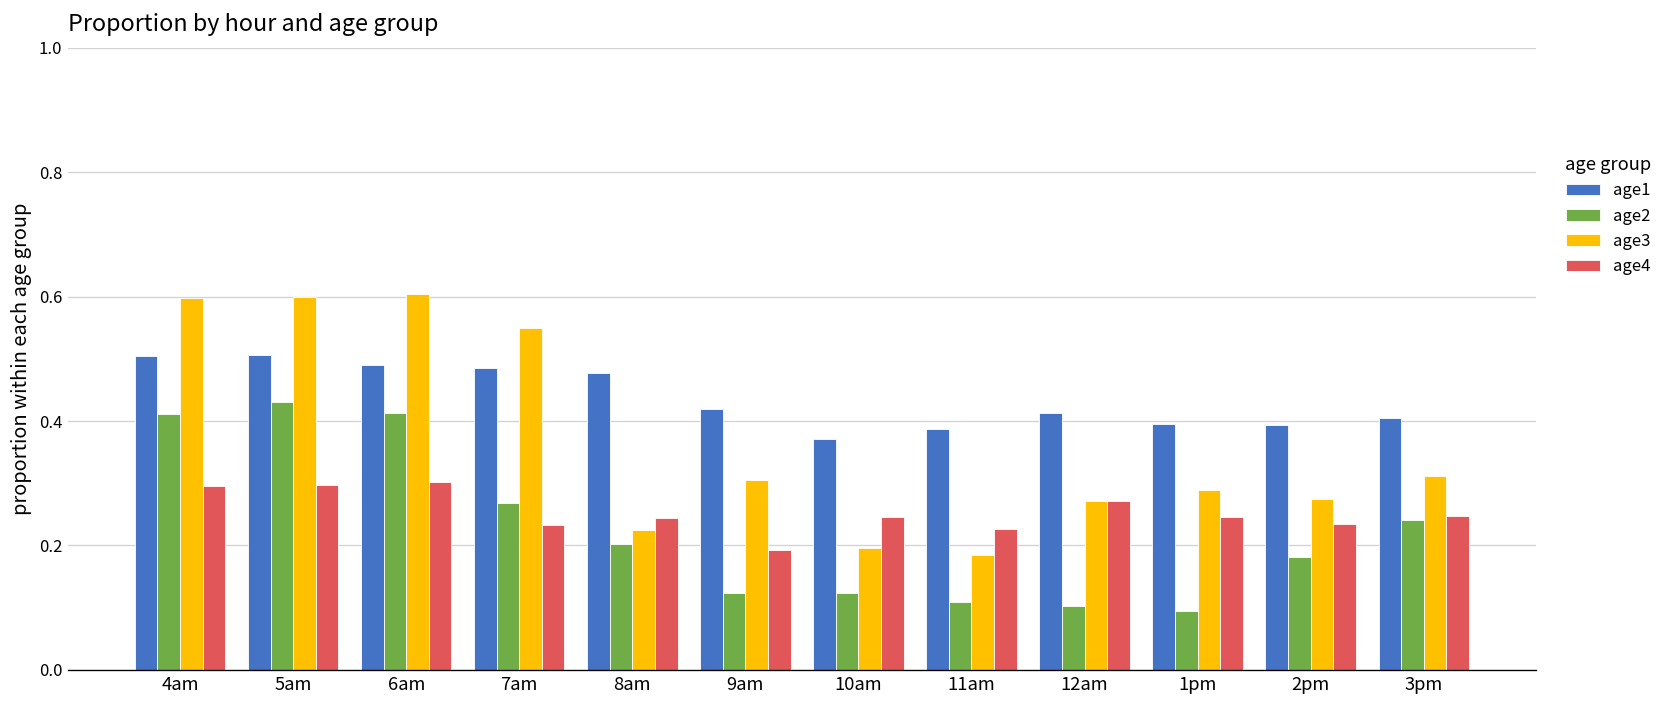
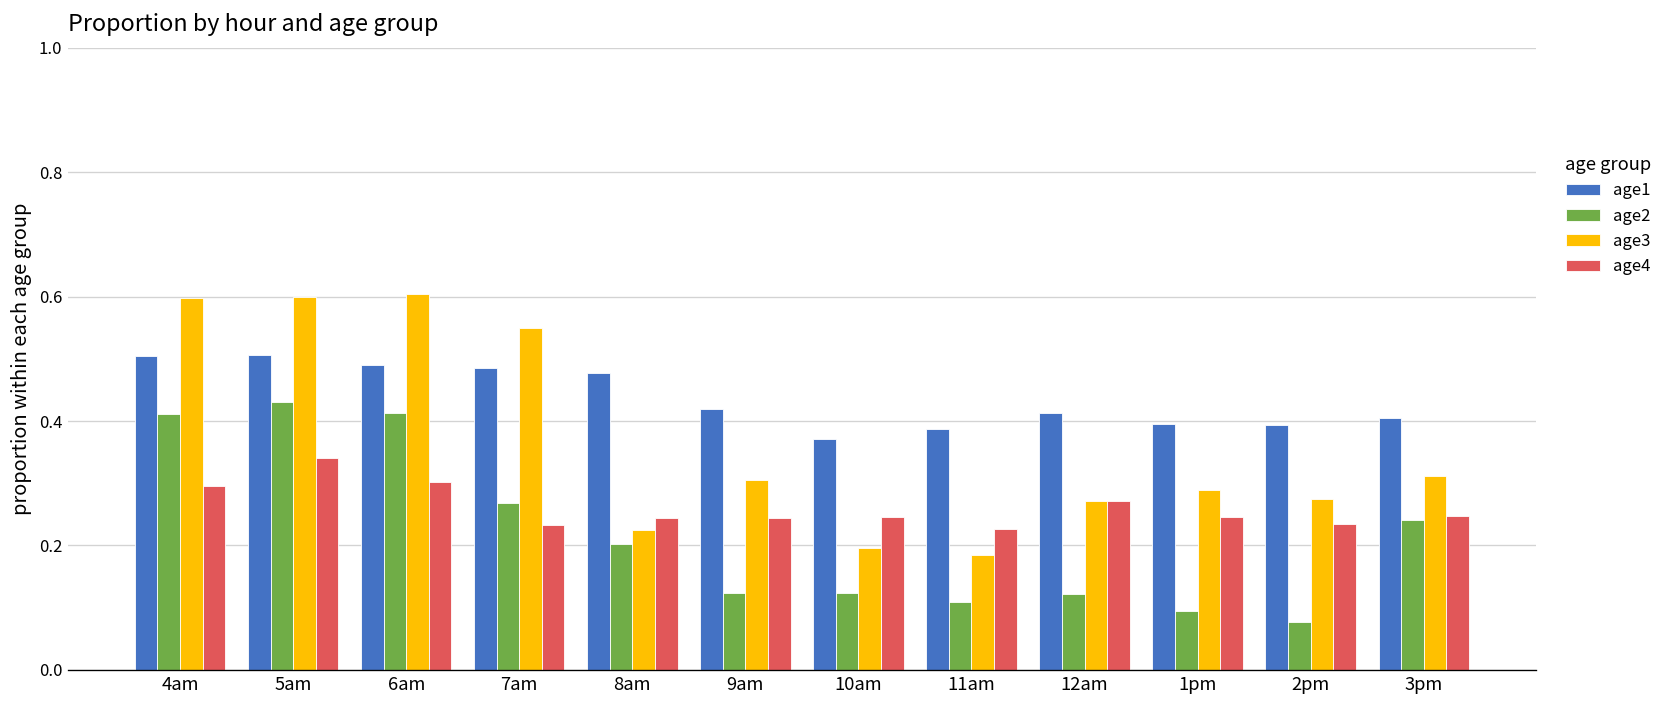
age4, 5am: 0.30 -> 0.34
age4, 9am: 0.19 -> 0.24
age2, 12am: 0.10 -> 0.12
age2, 2pm: 0.18 -> 0.08
